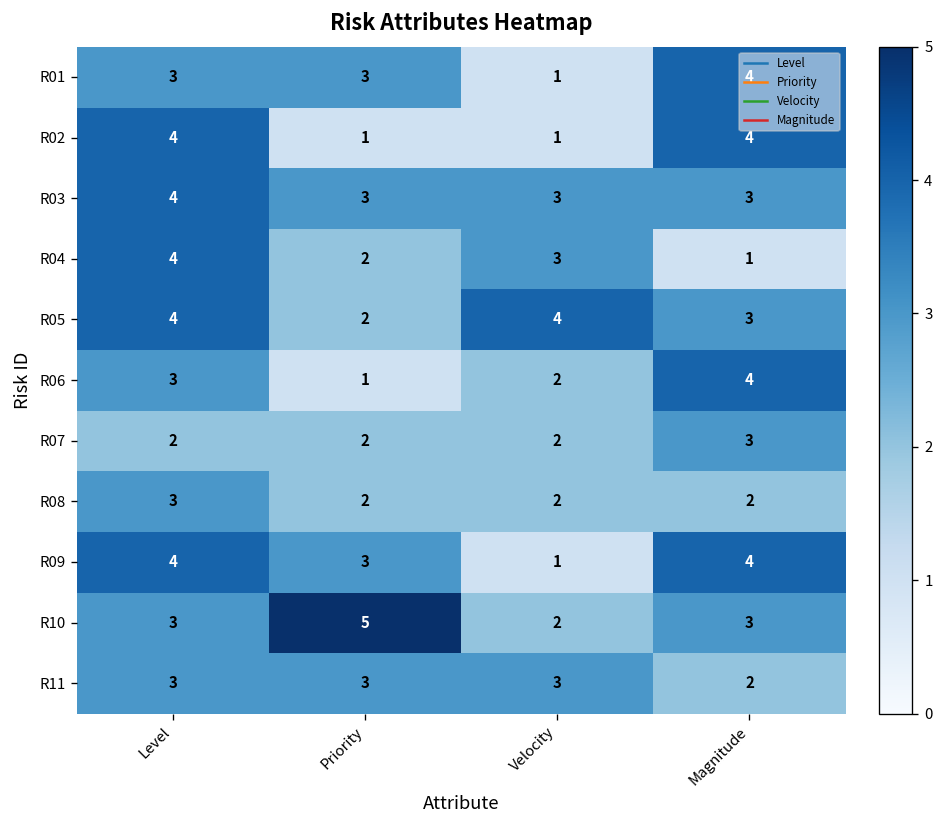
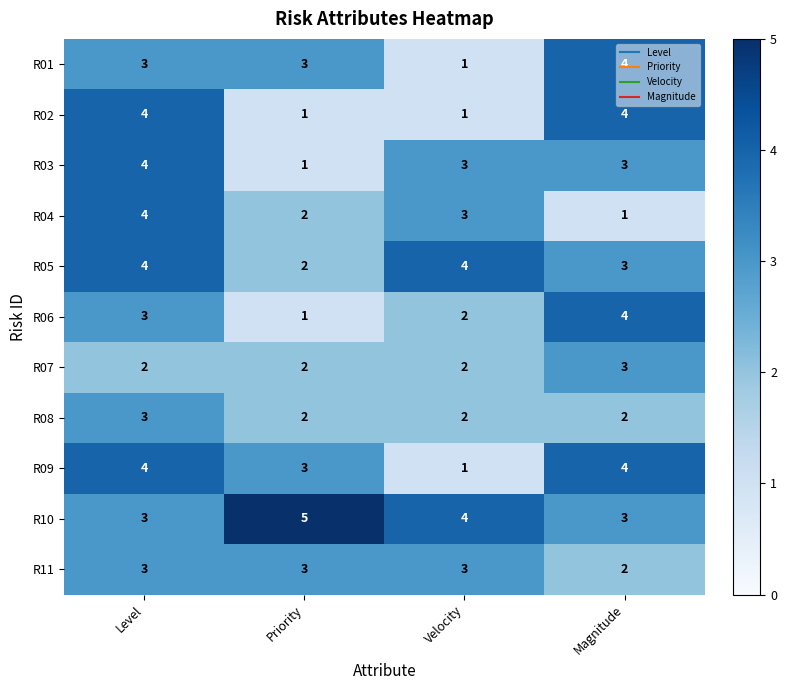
R03, Priority: 3 -> 1
R10, Velocity: 2 -> 4
